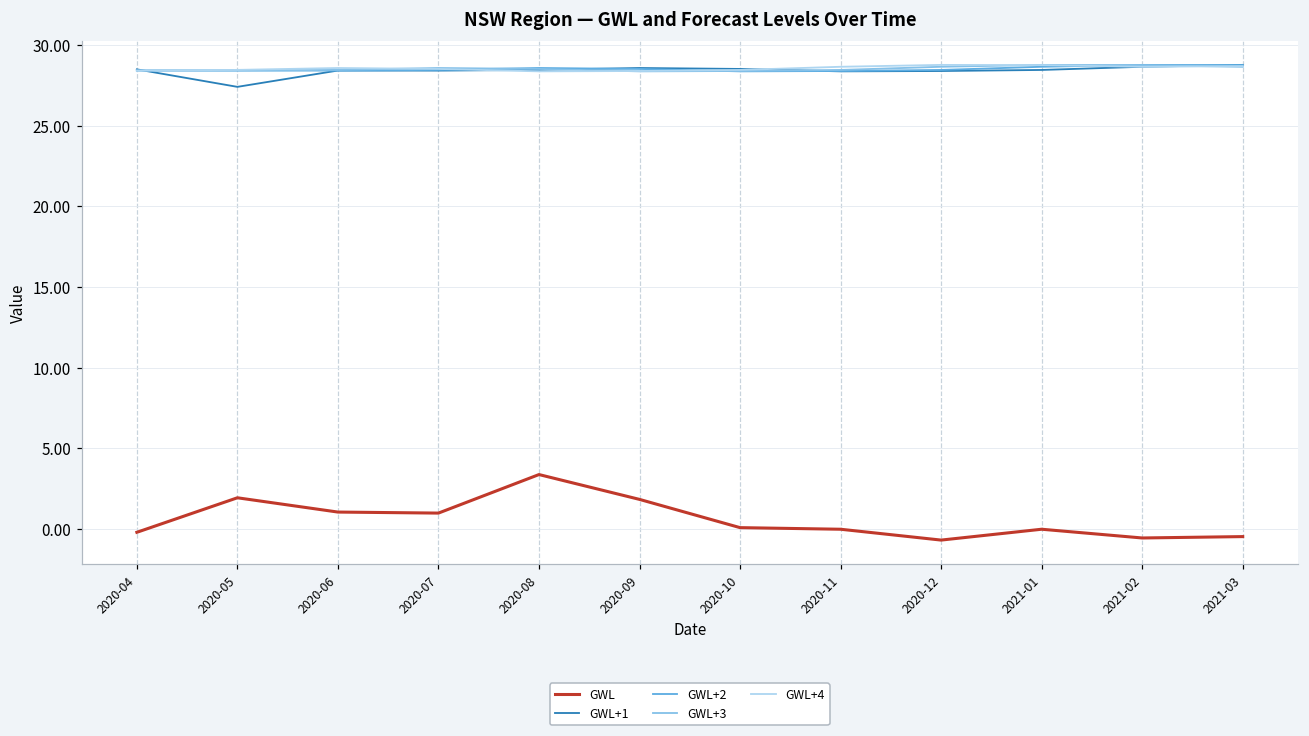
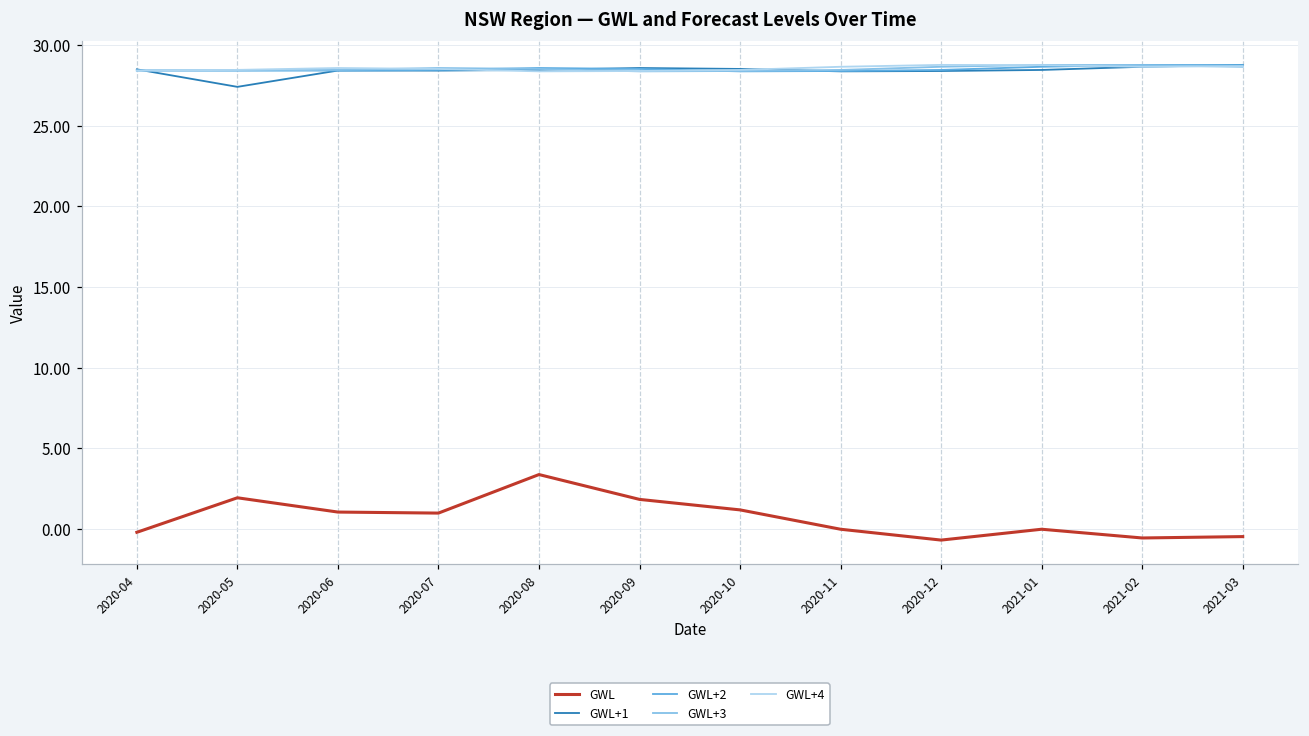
GWL, 2020-10: 0.1 -> 1.2
